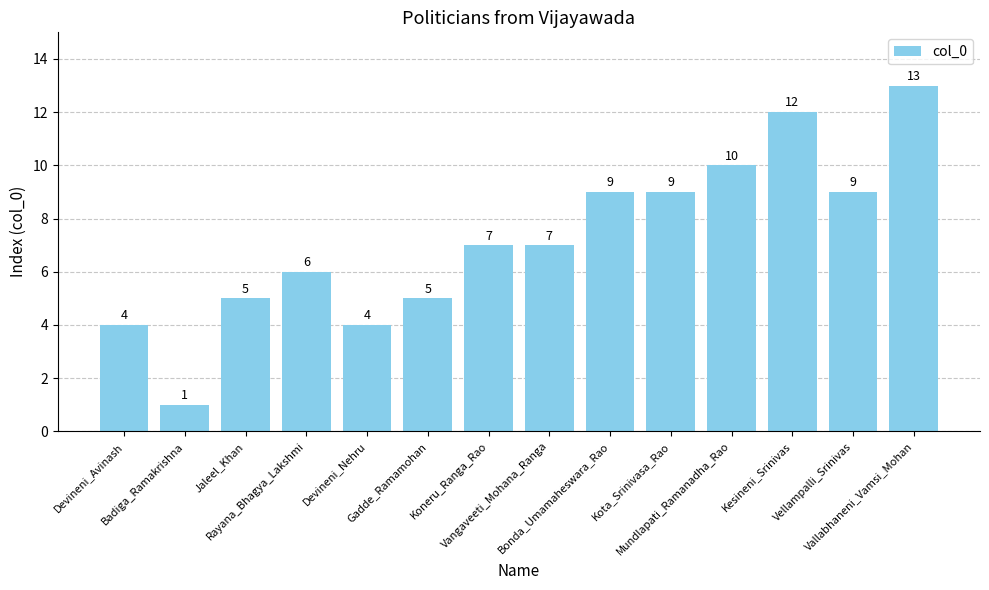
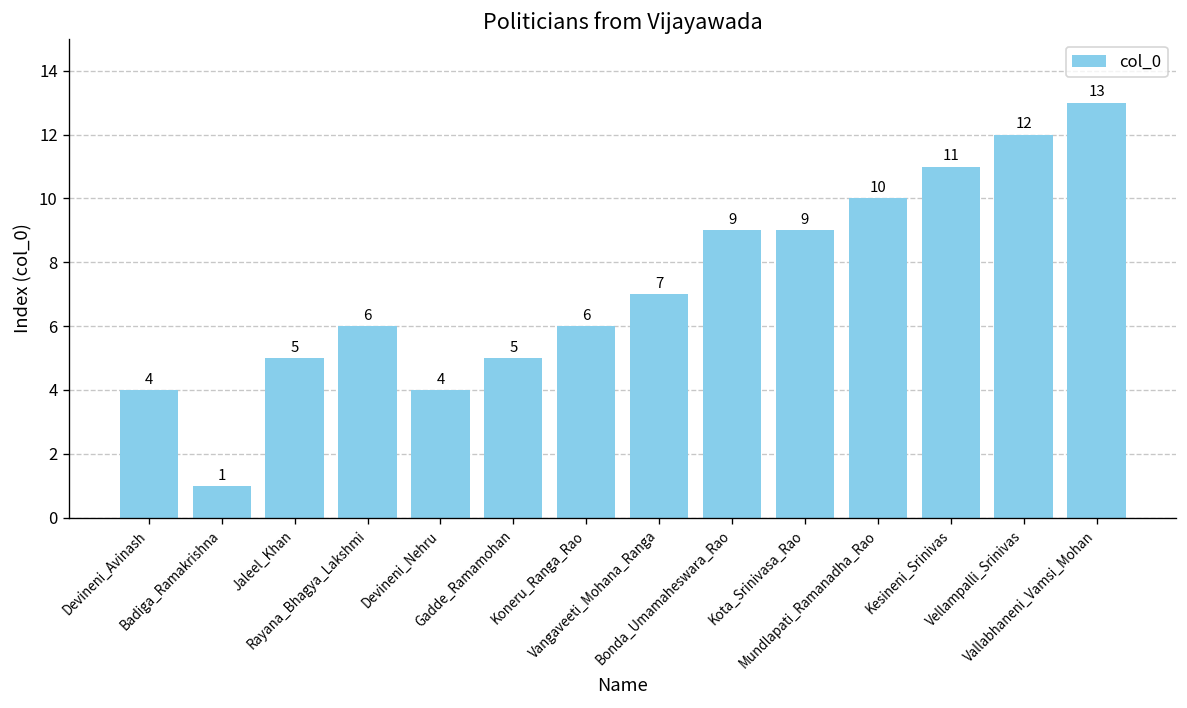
Koneru_Ranga_Rao: 7 -> 6
Kesineni_Srinivas: 12 -> 11
Vellampalli_Srinivas: 9 -> 12
